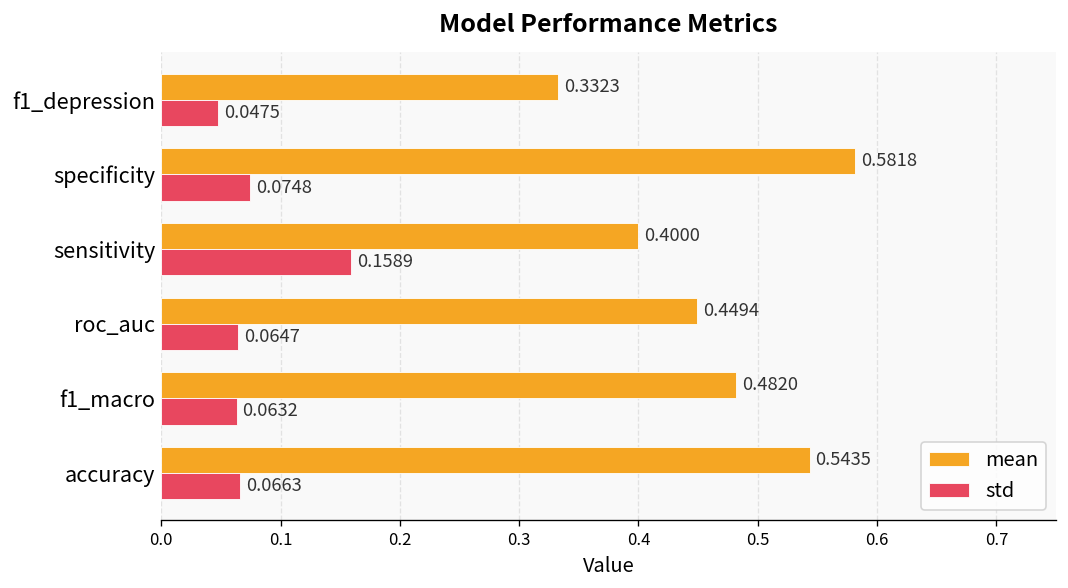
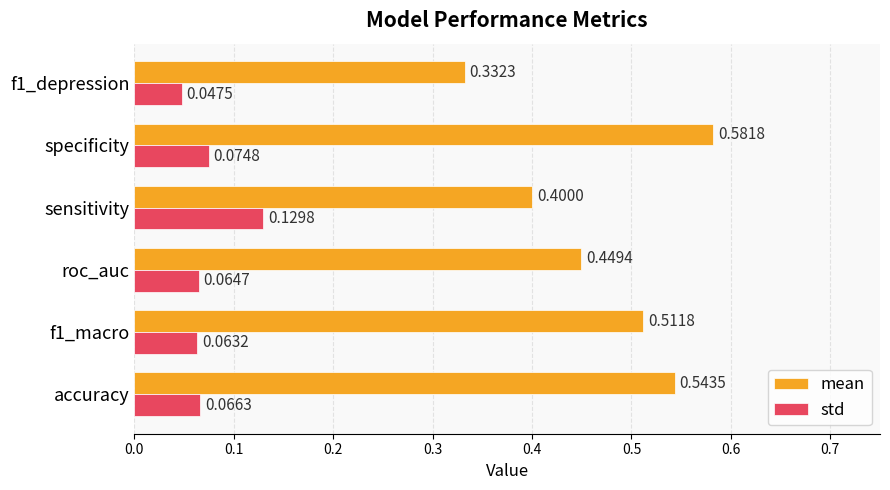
std, sensitivity: 0.1589 -> 0.1298
mean, f1_macro: 0.4820 -> 0.5118
